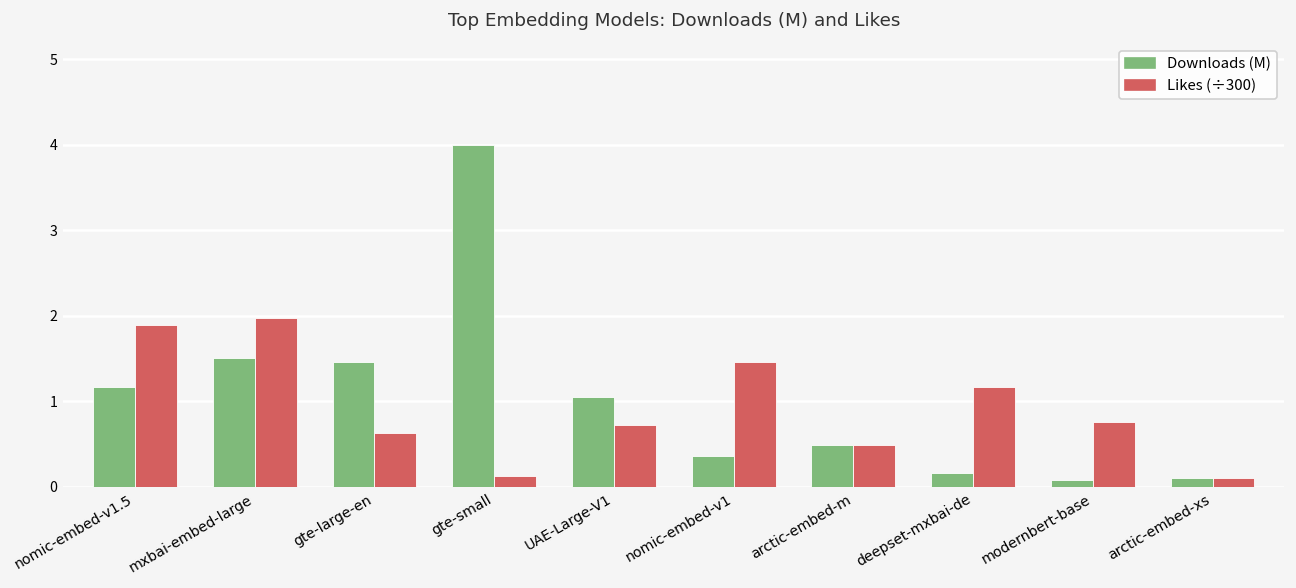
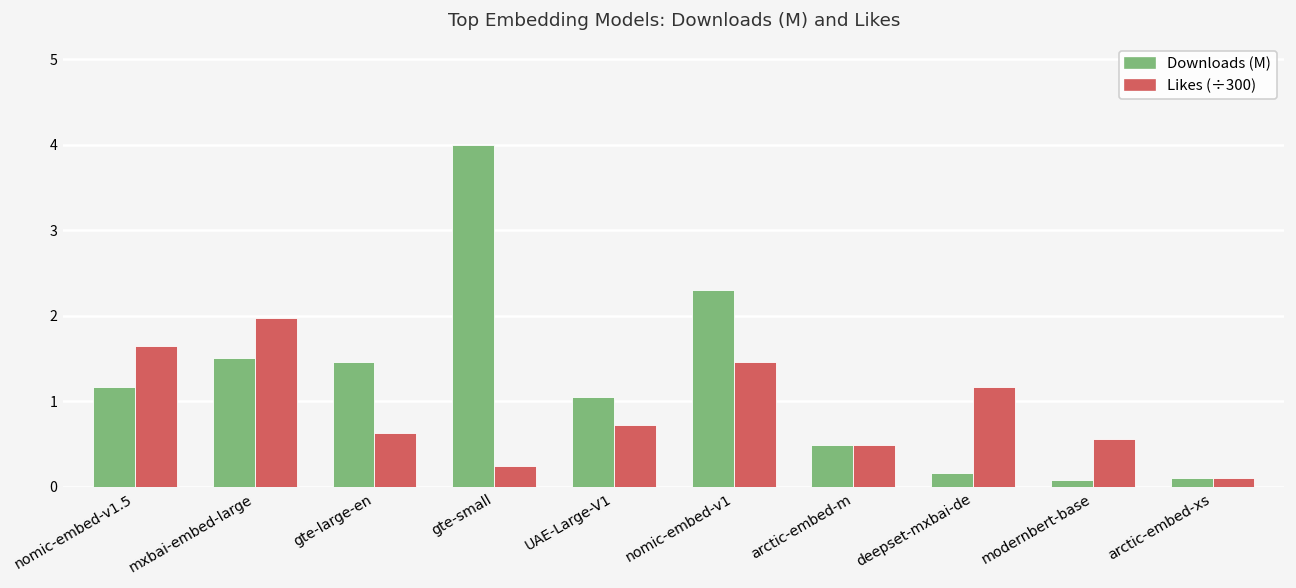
Likes (÷300), nomic-embed-v1.5: 1.9 -> 1.7
Likes (÷300), gte-small: 0.1 -> 0.2
Downloads (M), nomic-embed-v1: 0.4 -> 2.3
Likes (÷300), modernbert-base: 0.8 -> 0.6
